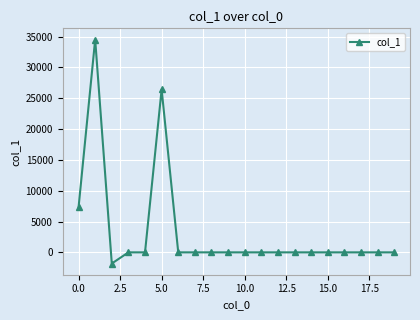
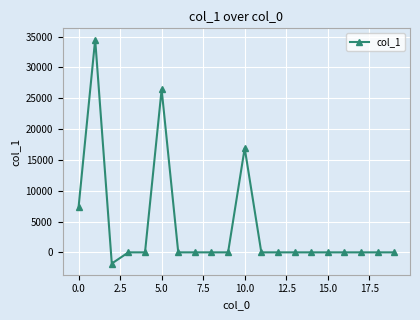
10.0: 0 -> 17000
